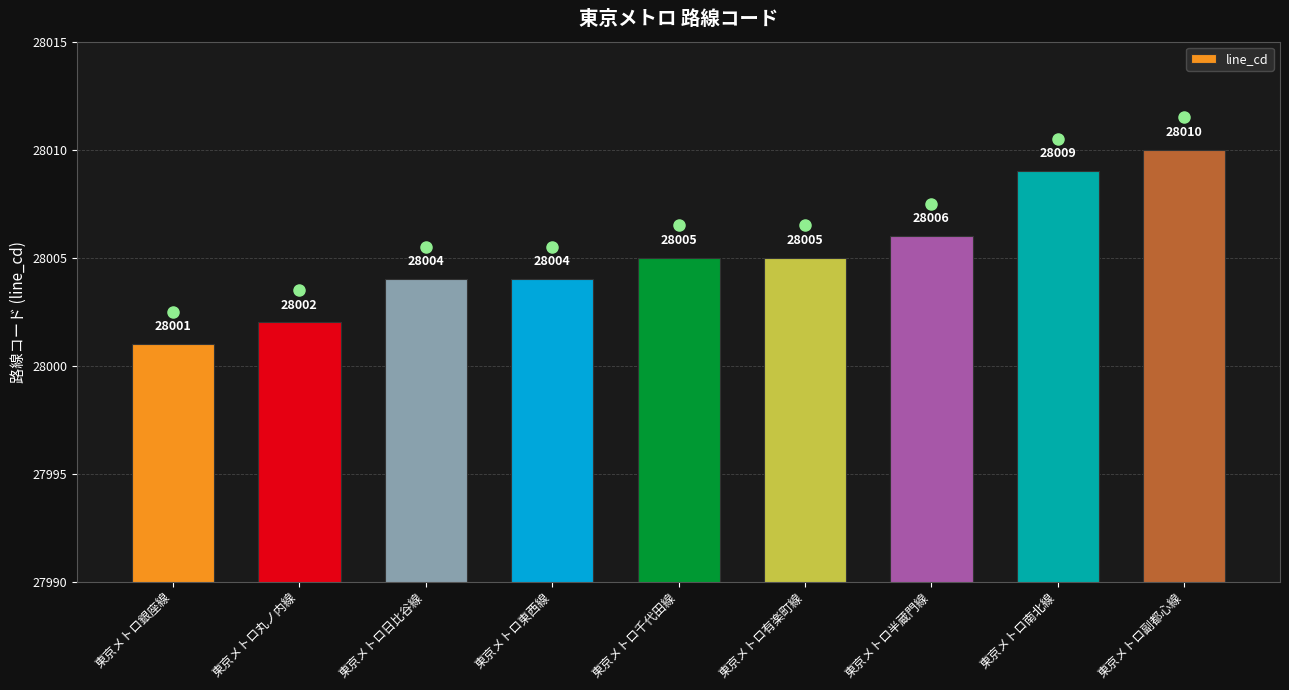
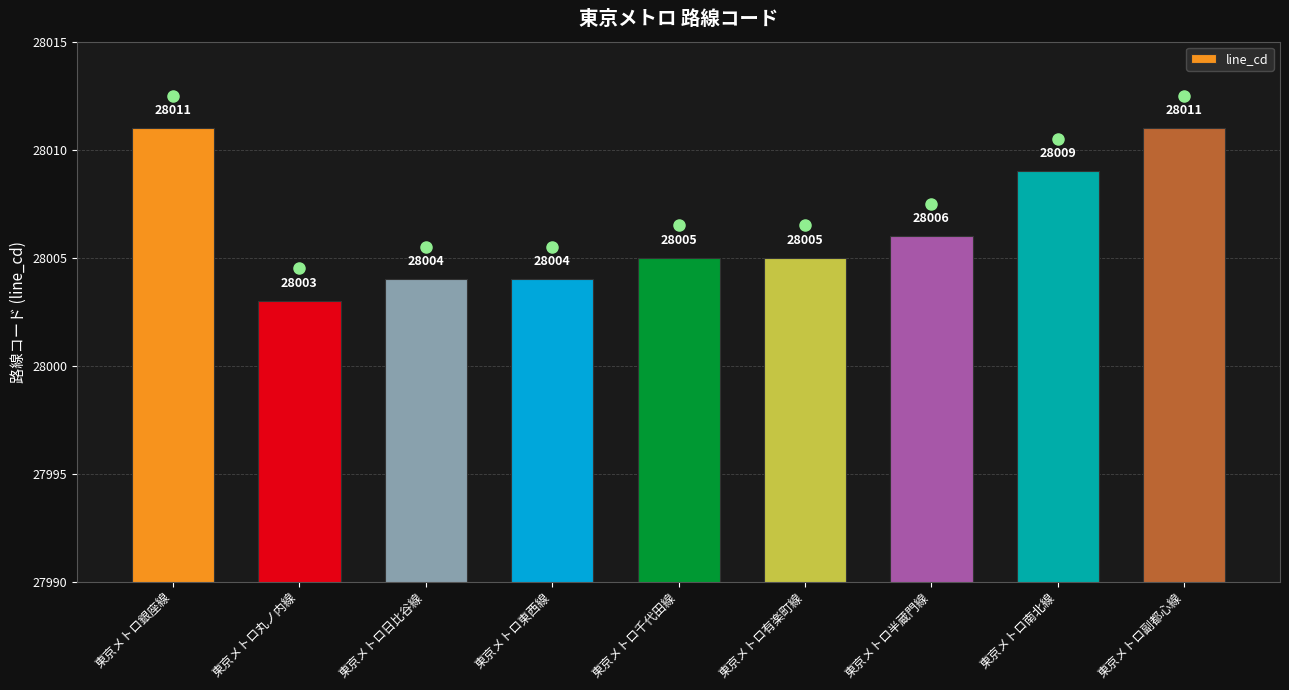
line_cd, 東京メトロ銀座線: 28001 -> 28011
line_cd, 東京メトロ丸ノ内線: 28002 -> 28003
line_cd, 東京メトロ副都心線: 28010 -> 28011
